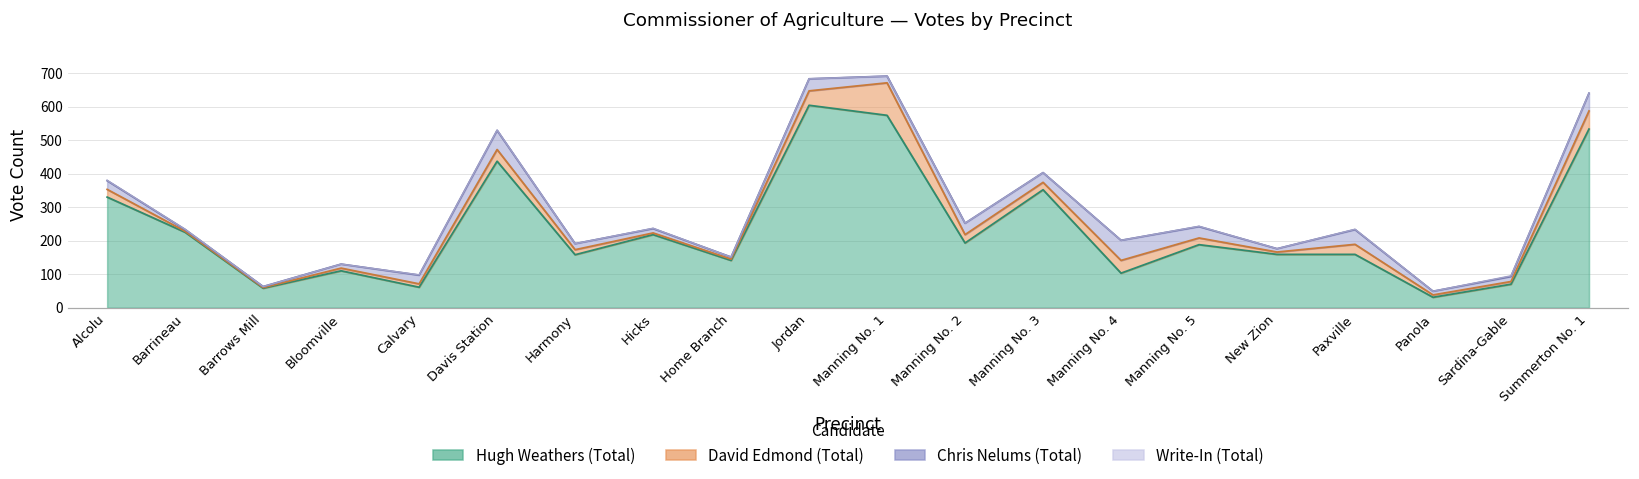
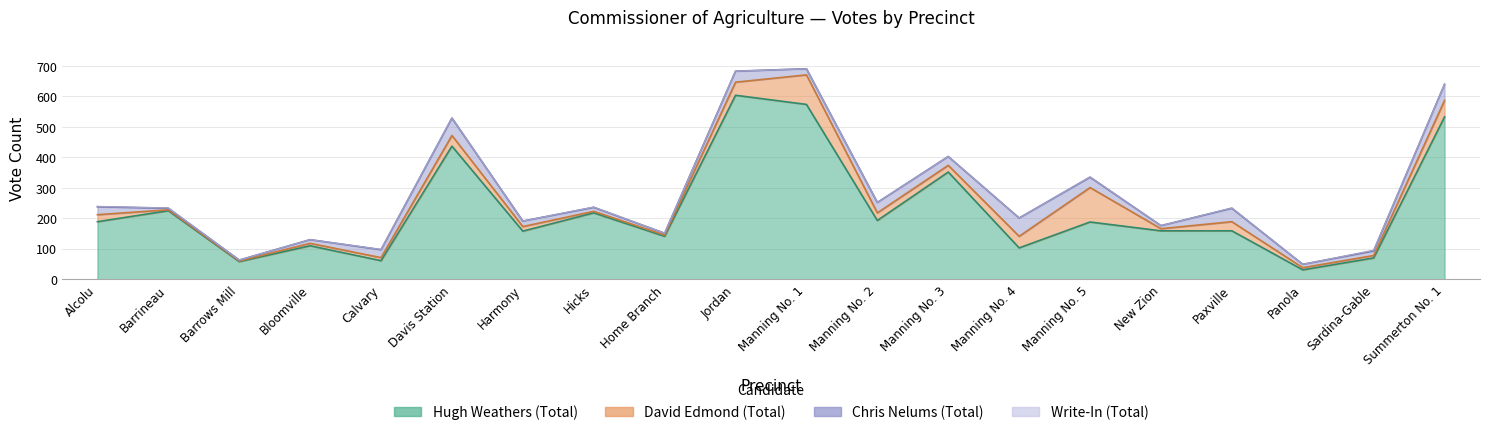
Hugh Weathers (Total), Alcolu: 330 -> 190
David Edmond (Total), Manning No. 5: 20 -> 110
